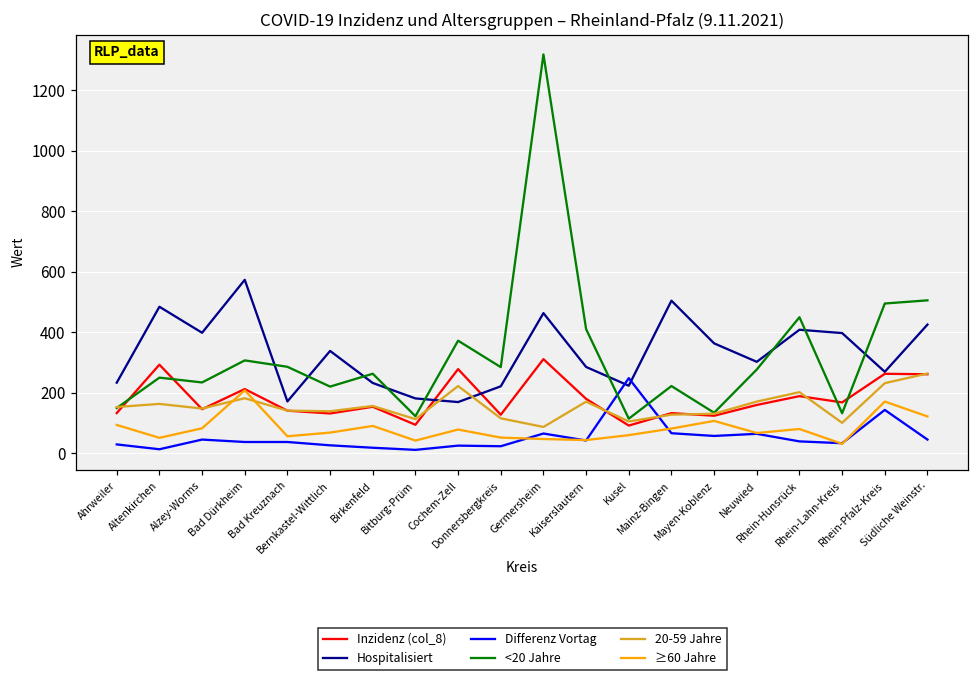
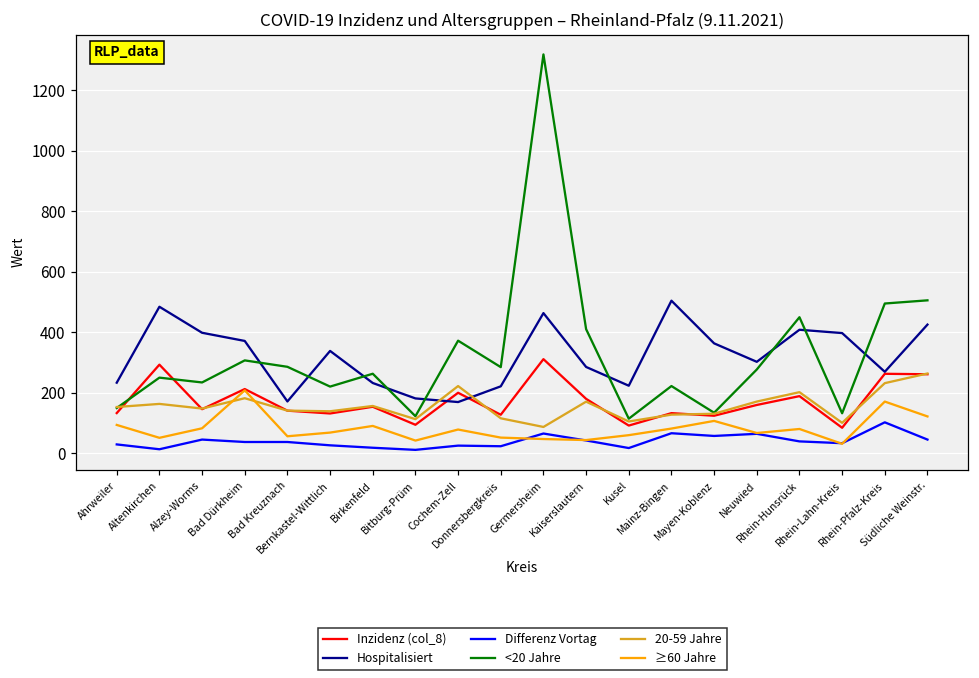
Hospitalisiert, Bad Dürkheim: 570 -> 370
Inzidenz (col_8), Cochem-Zell: 280 -> 200
Differenz Vortag, Kusel: 250 -> 20
Inzidenz (col_8), Rhein-Lahn-Kreis: 170 -> 80
Differenz Vortag, Rhein-Pfalz-Kreis: 140 -> 100
